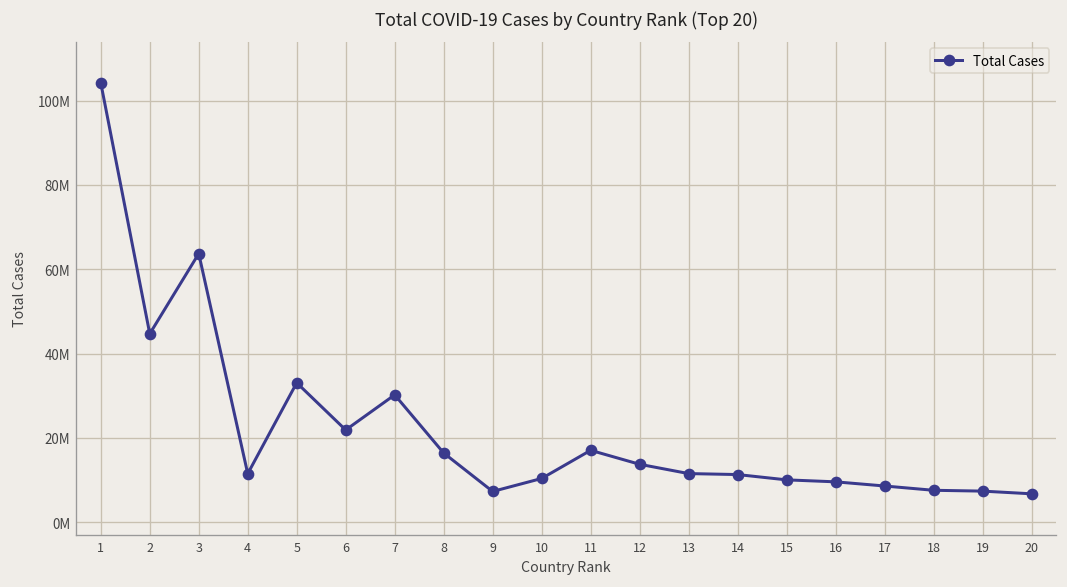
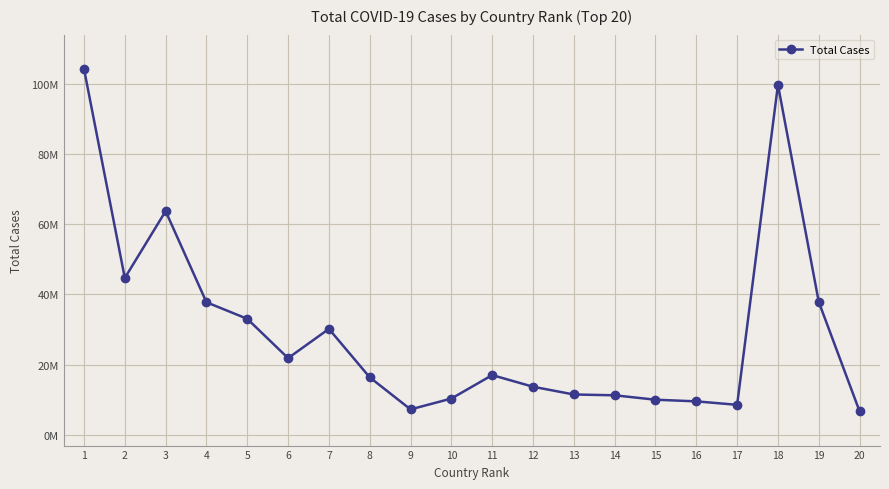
4: 11000000 -> 38000000
18: 8000000 -> 100000000
19: 7000000 -> 38000000
